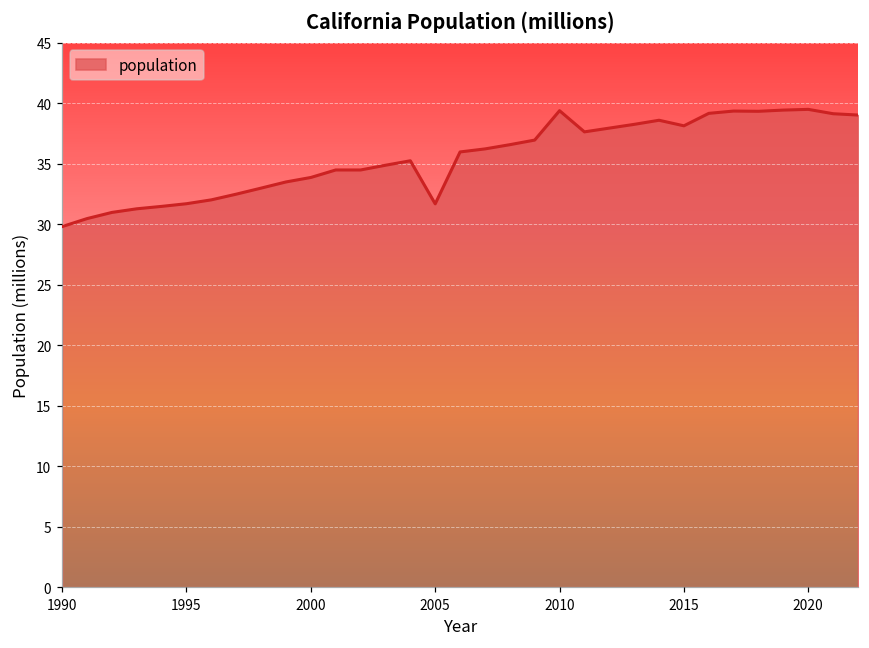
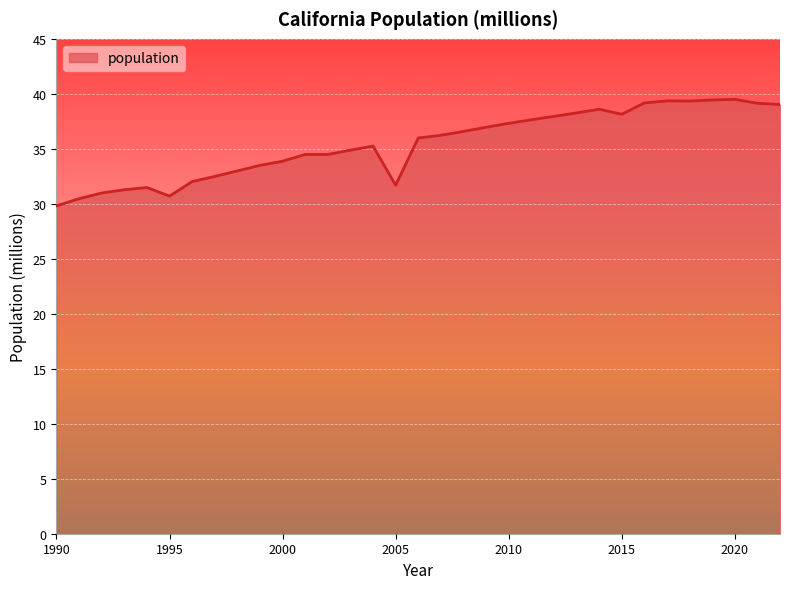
1995: 31.7 -> 30.7
2010: 39.4 -> 37.3
